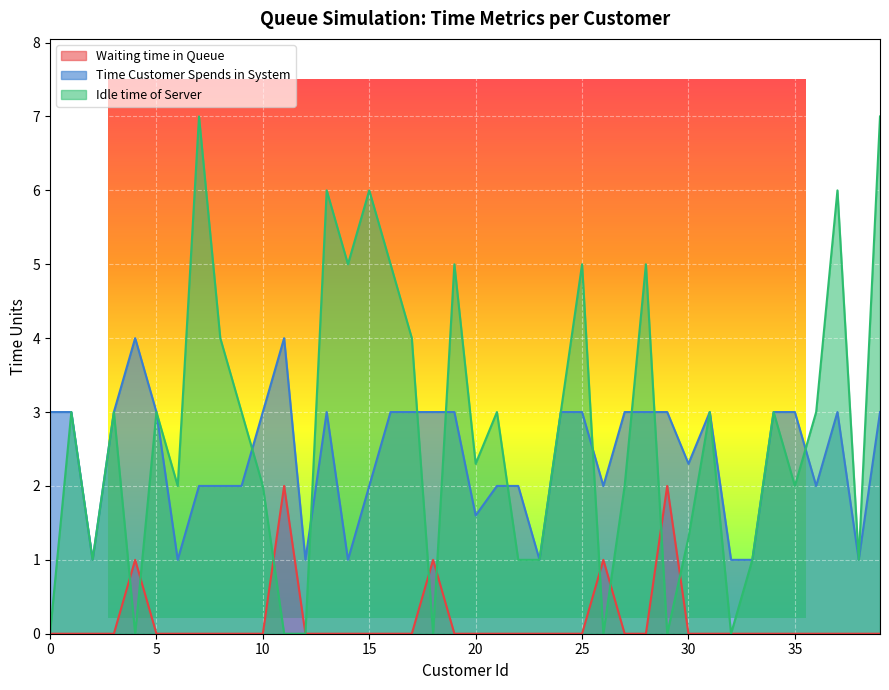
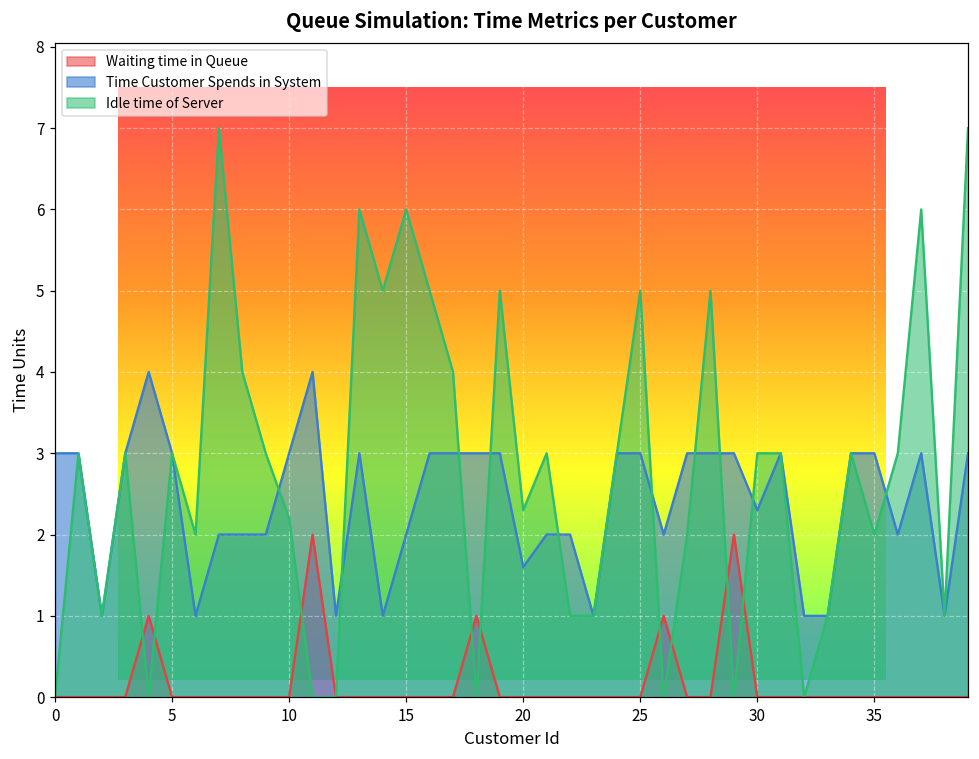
Queue Simulation: Time Metrics per Customer, Idle time of Server, 10: 2.0 -> 2.2
Queue Simulation: Time Metrics per Customer, Idle time of Server, 30: 1.3 -> 3.0
